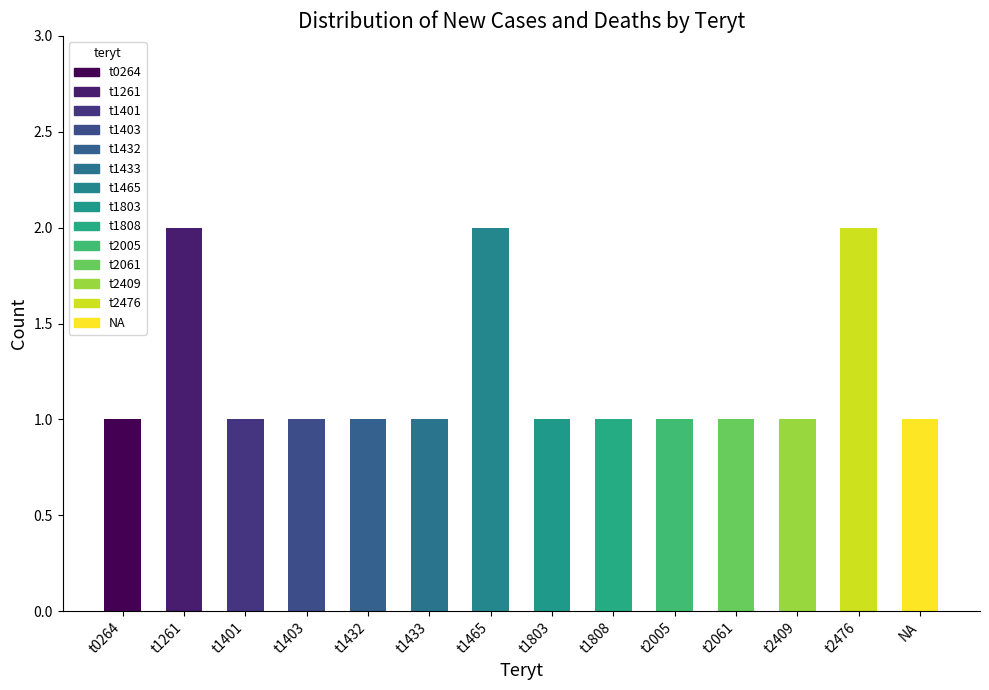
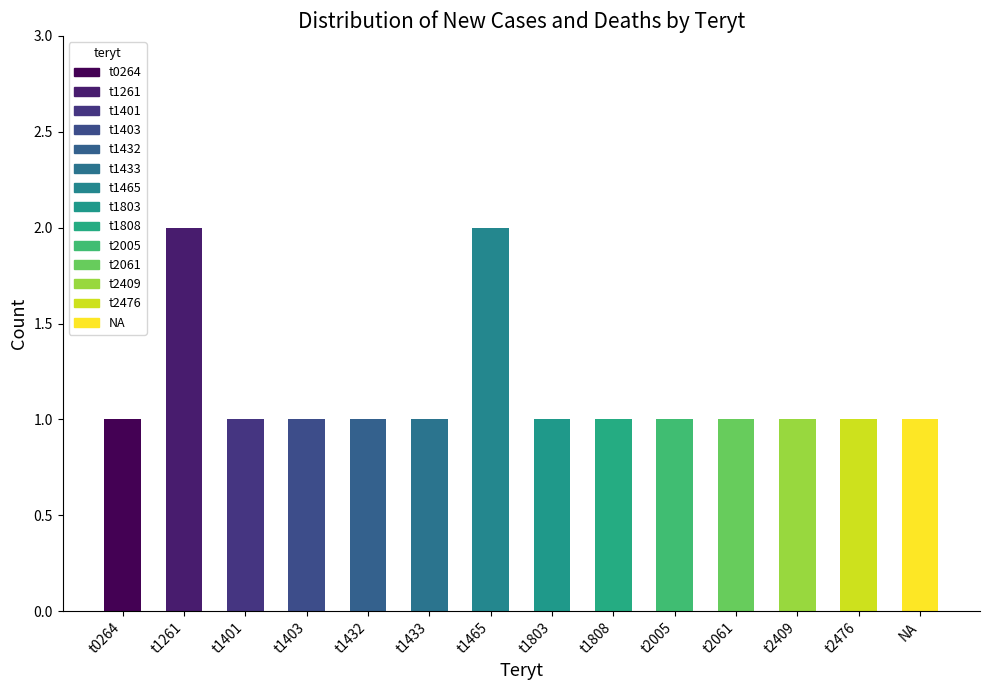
t2476: 2 -> 1
